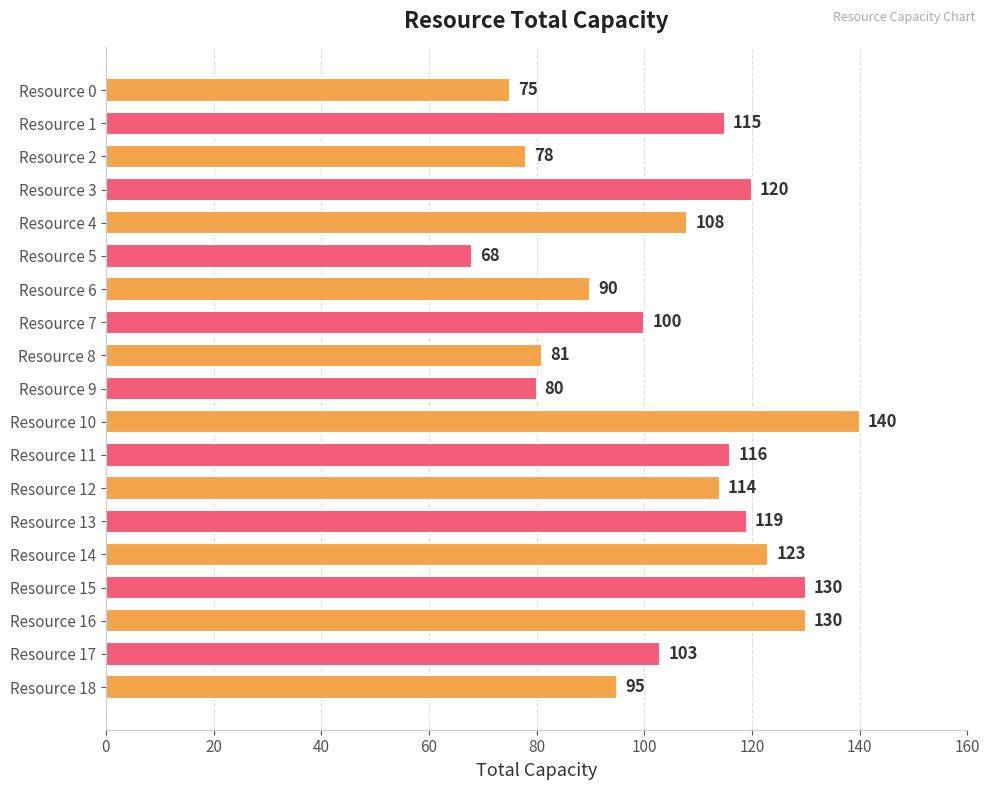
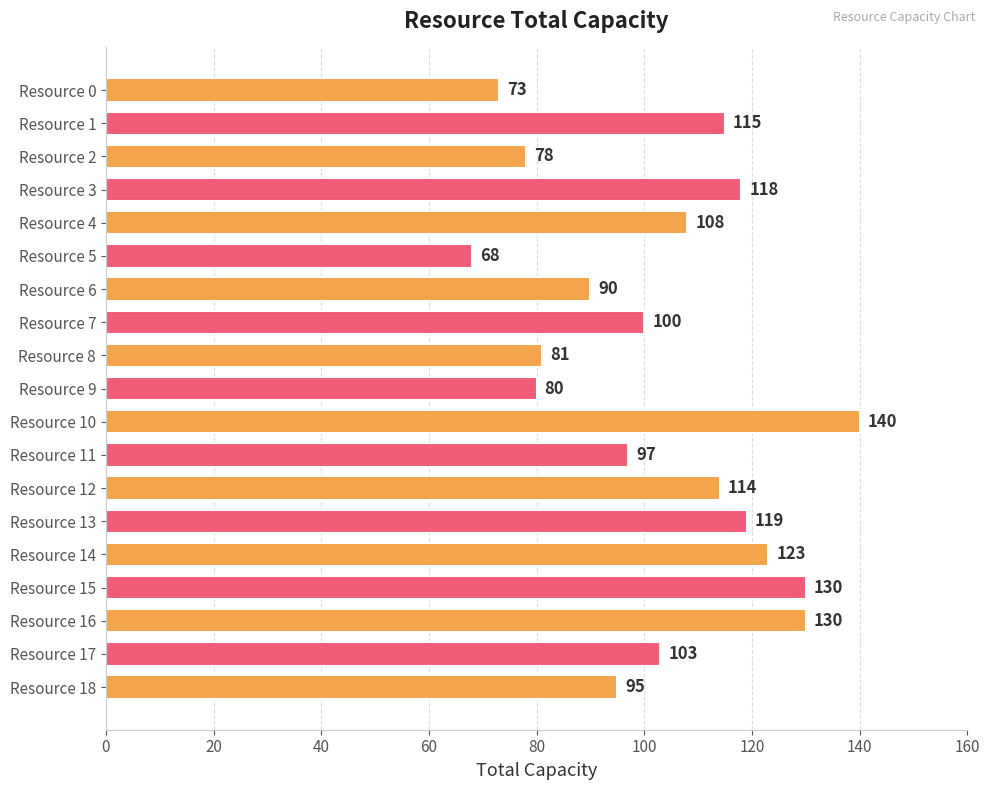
Resource 0: 75 -> 73
Resource 3: 120 -> 118
Resource 11: 116 -> 97
